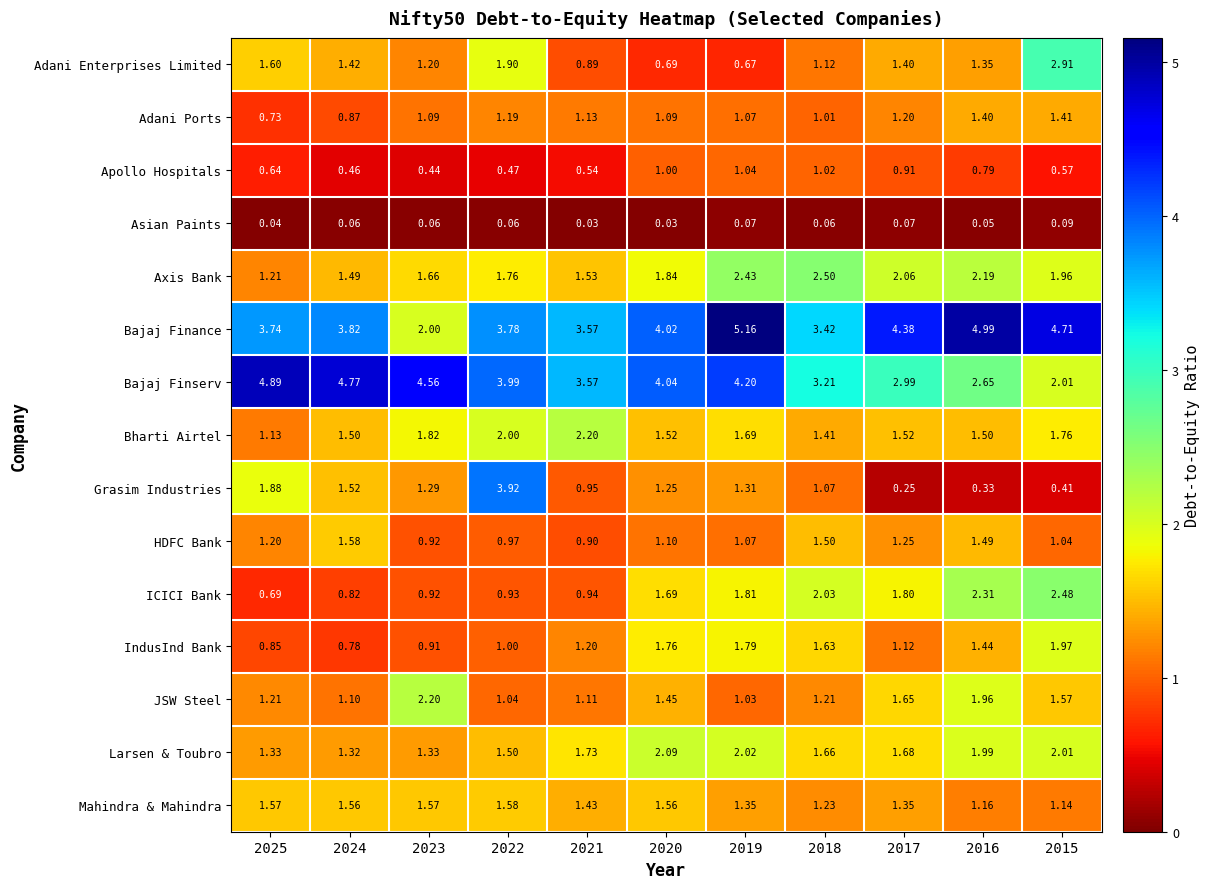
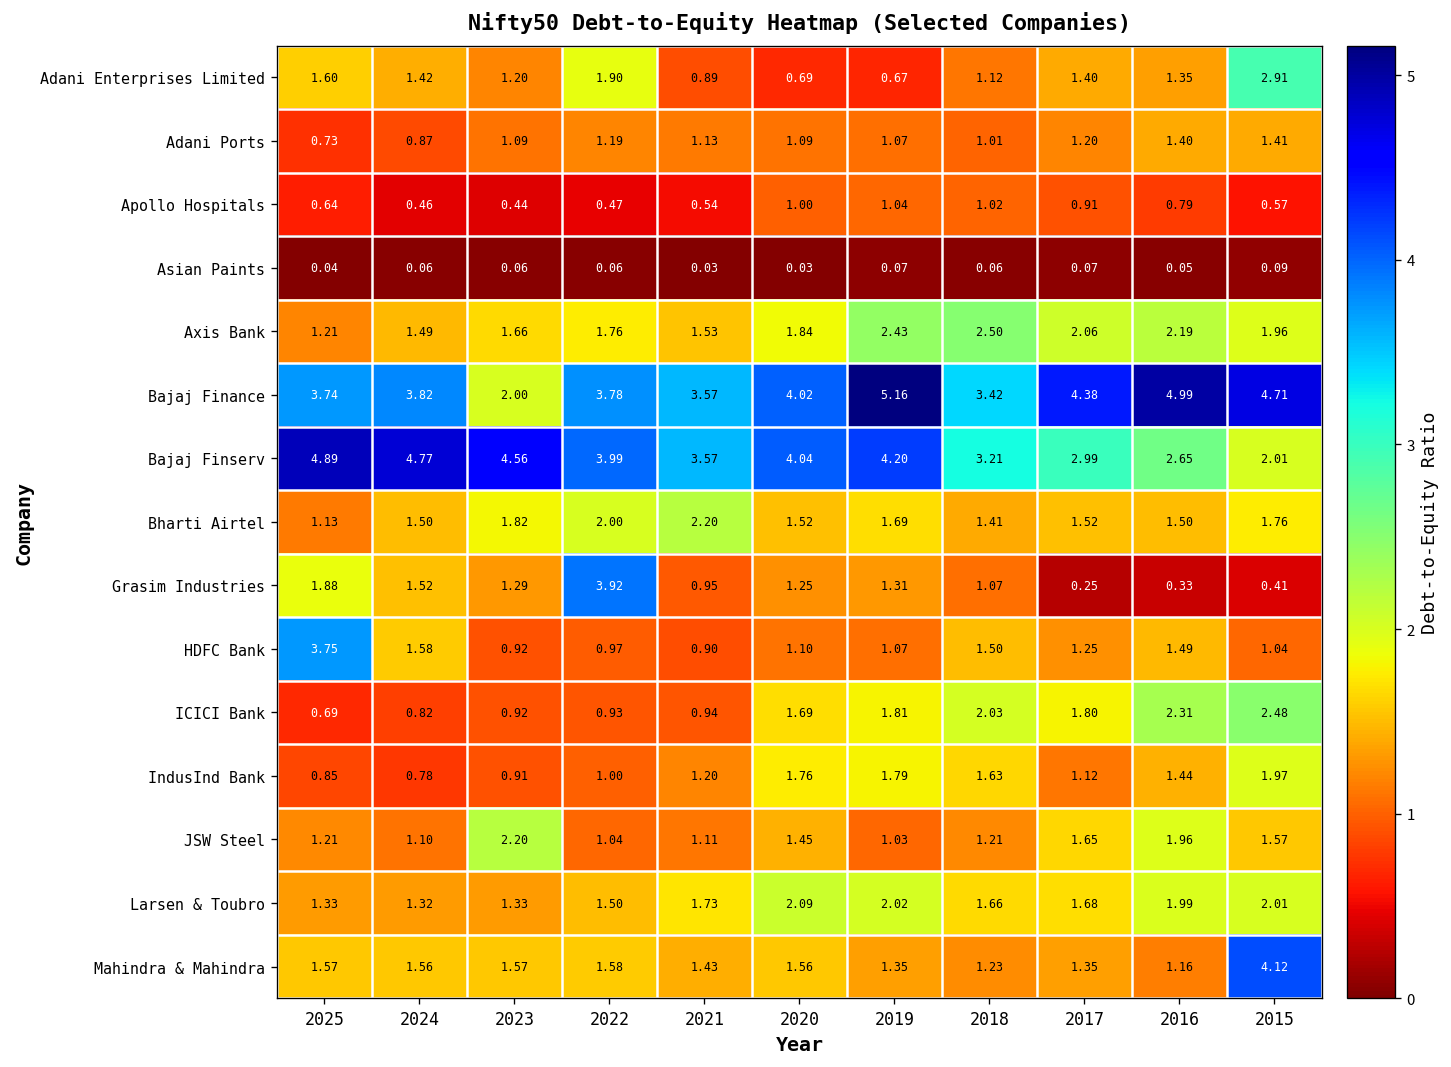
HDFC Bank, 2025: 1.20 -> 3.75
Mahindra & Mahindra, 2015: 1.14 -> 4.12
